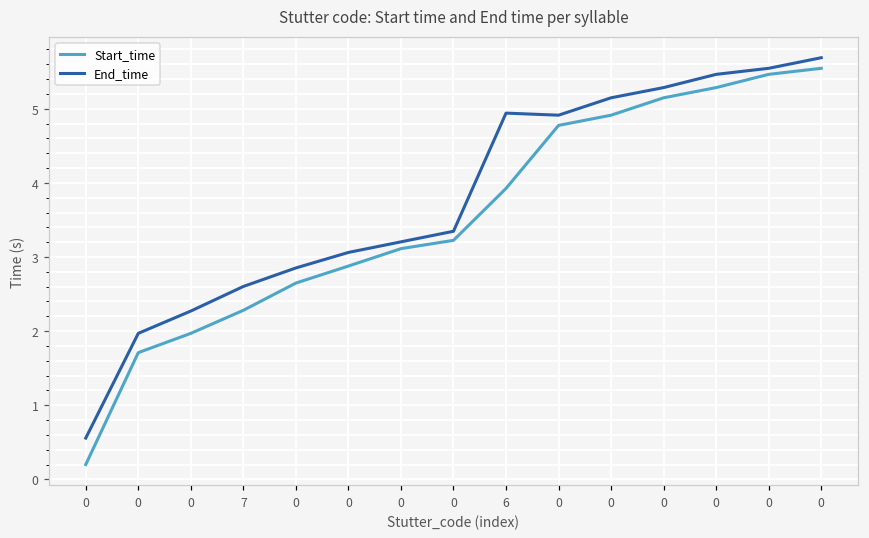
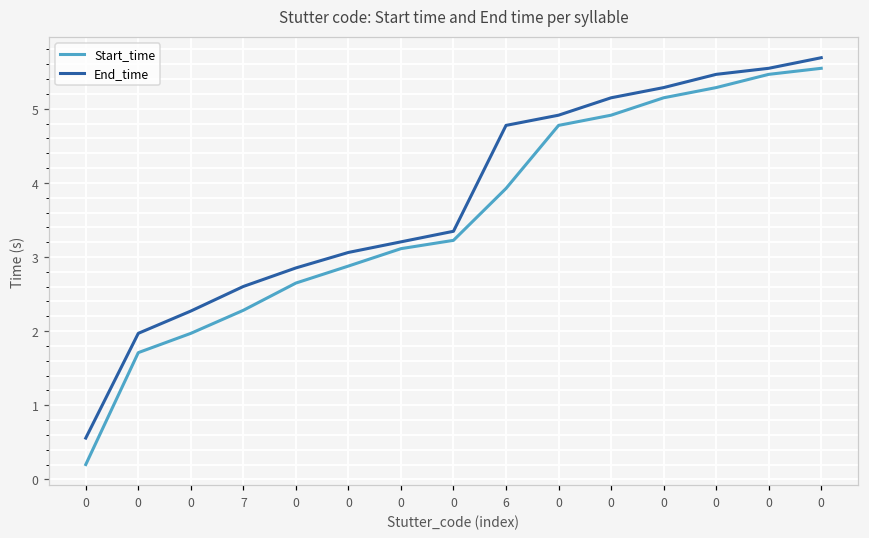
End_time, 6: 4.9 -> 4.8
